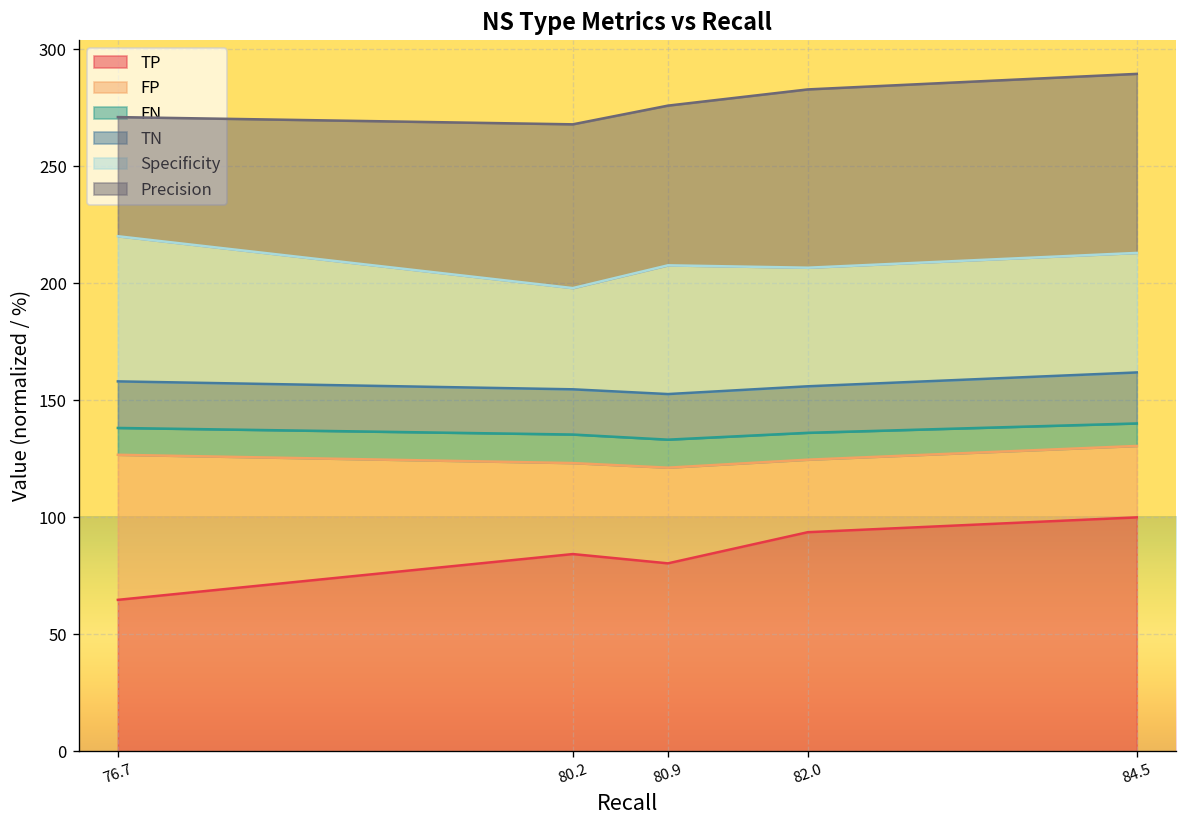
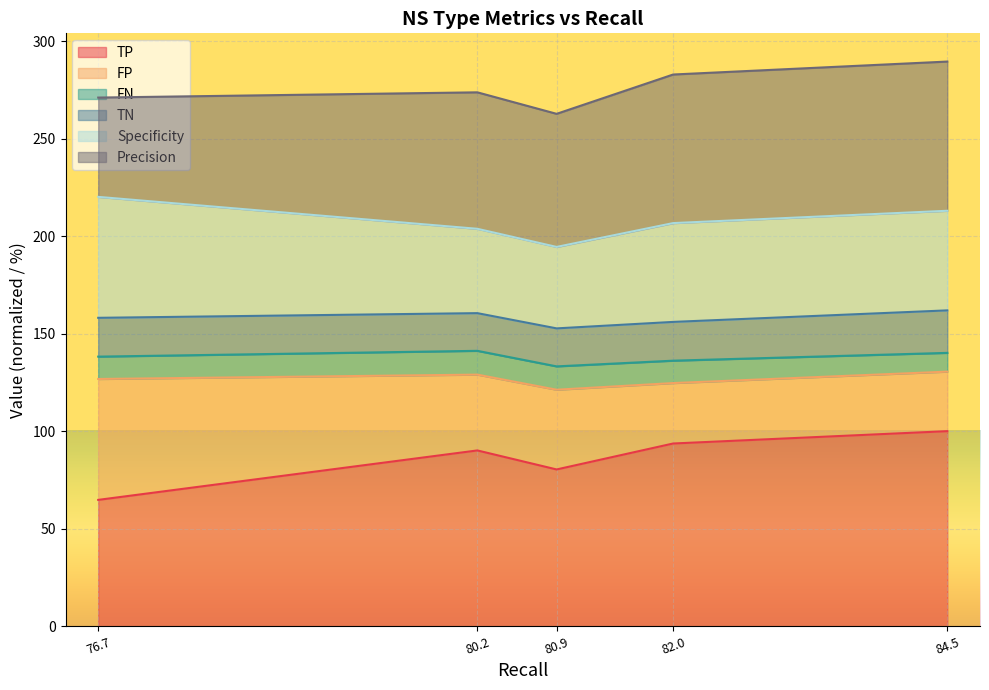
TP, 80.2: 84 -> 90
Specificity, 80.9: 55 -> 42
